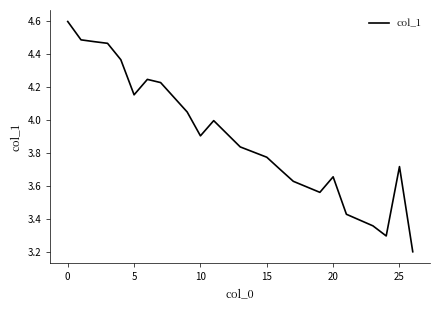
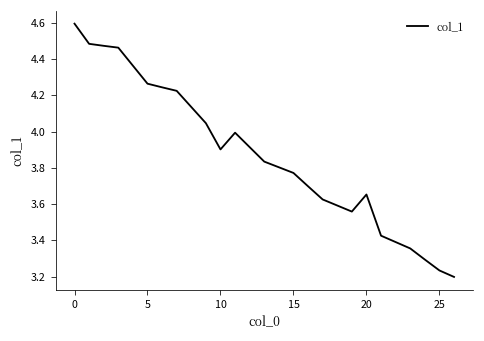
5: 4.15 -> 4.26
25: 3.72 -> 3.23
